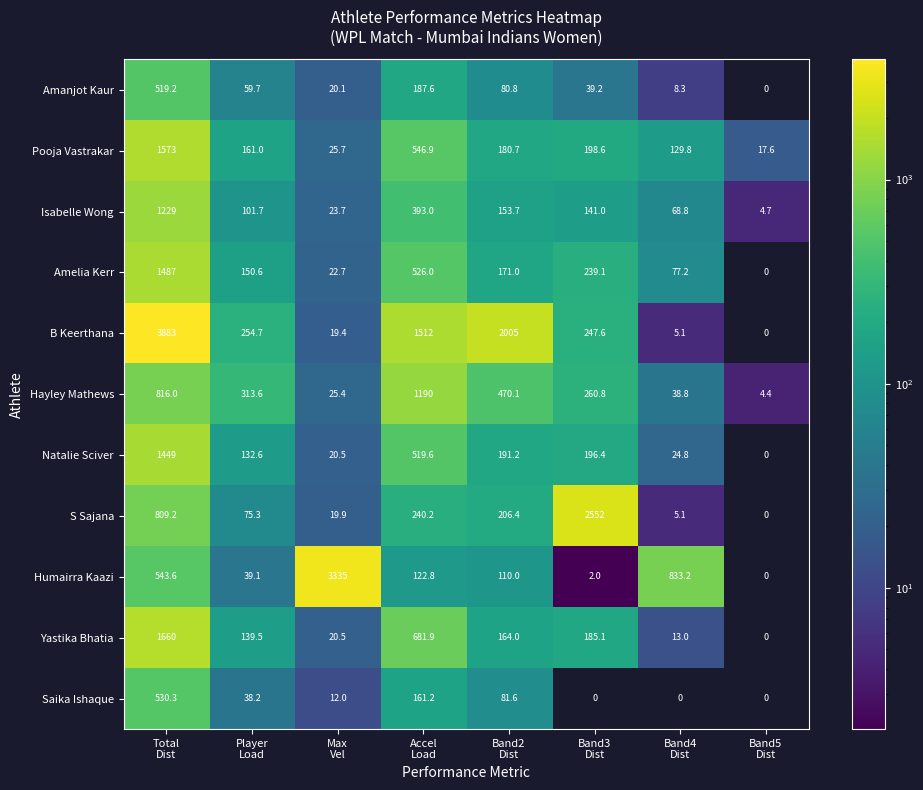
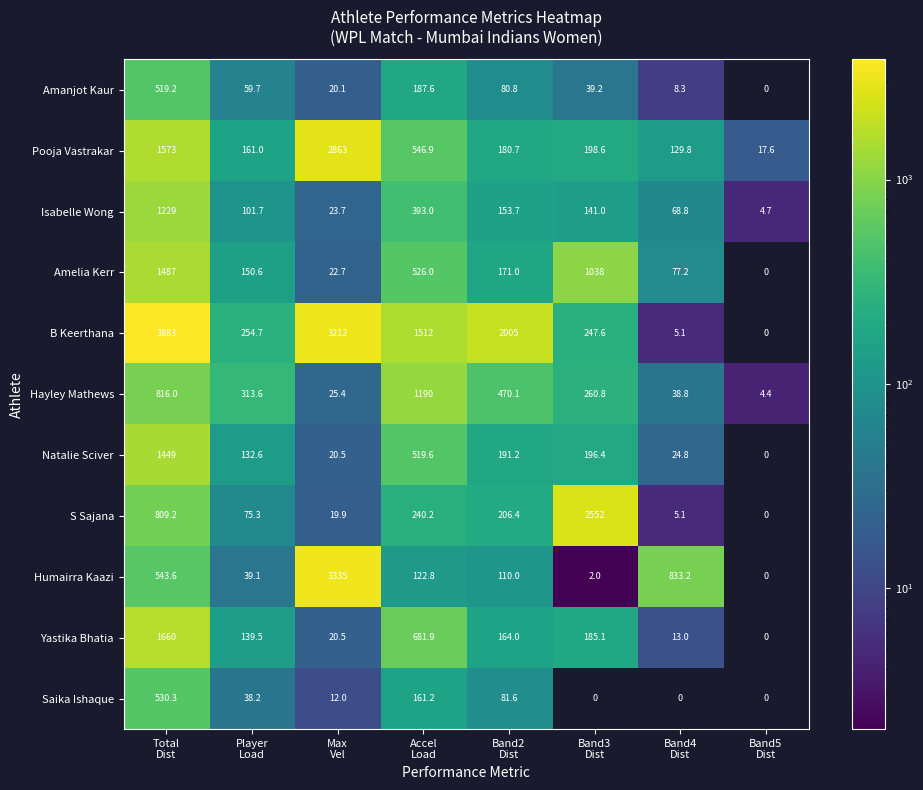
Pooja Vastrakar, Max Vel: 25.7 -> 2863
Amelia Kerr, Band3 Dist: 239.1 -> 1038
B Keerthana, Max Vel: 19.4 -> 3212
